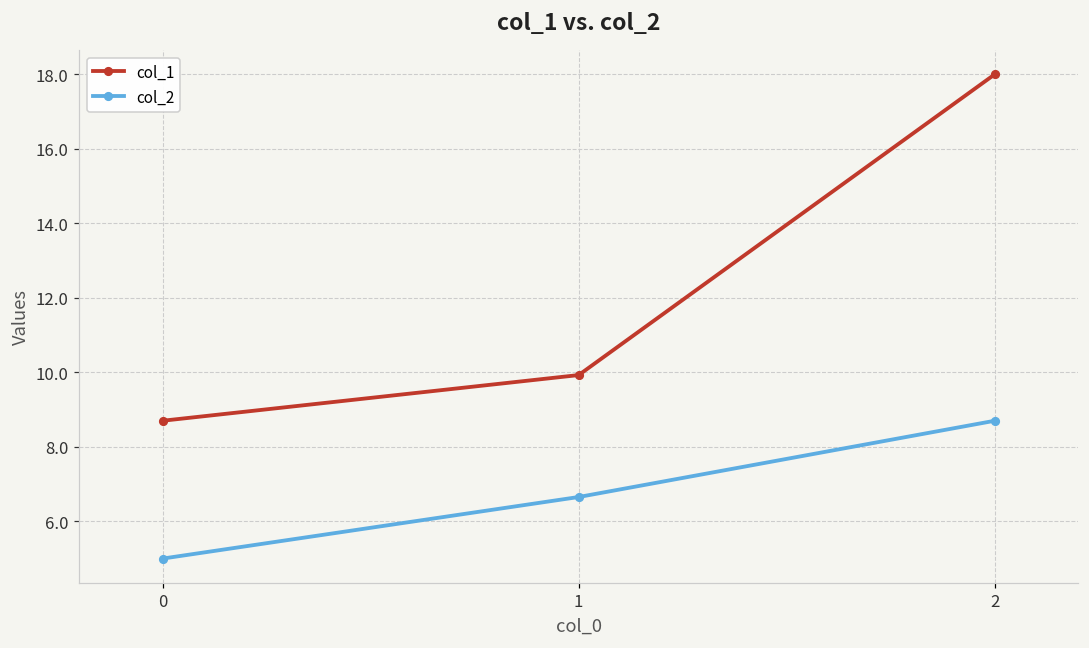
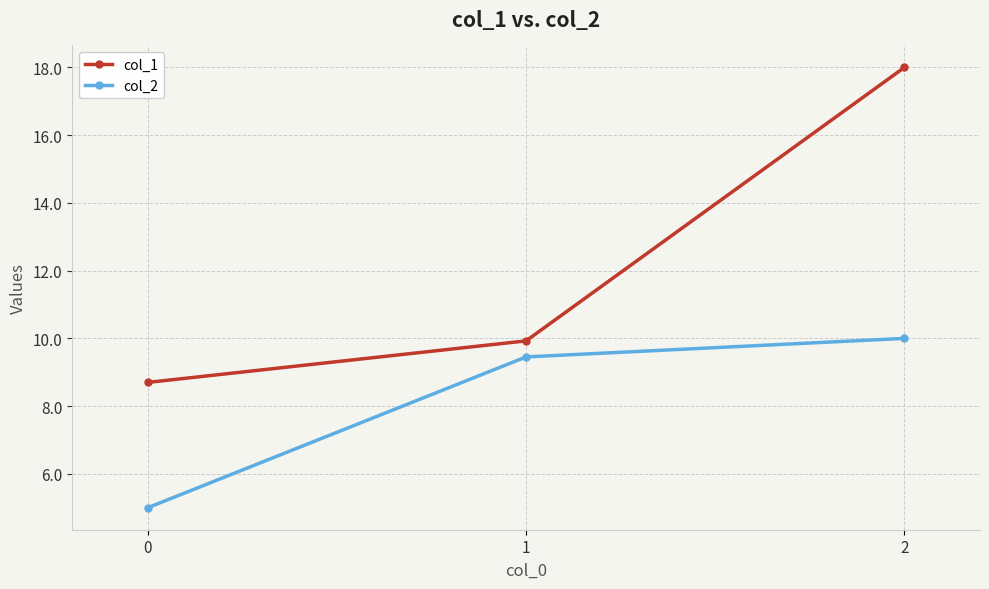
col_2, 1: 6.7 -> 9.5
col_2, 2: 8.7 -> 10.0
